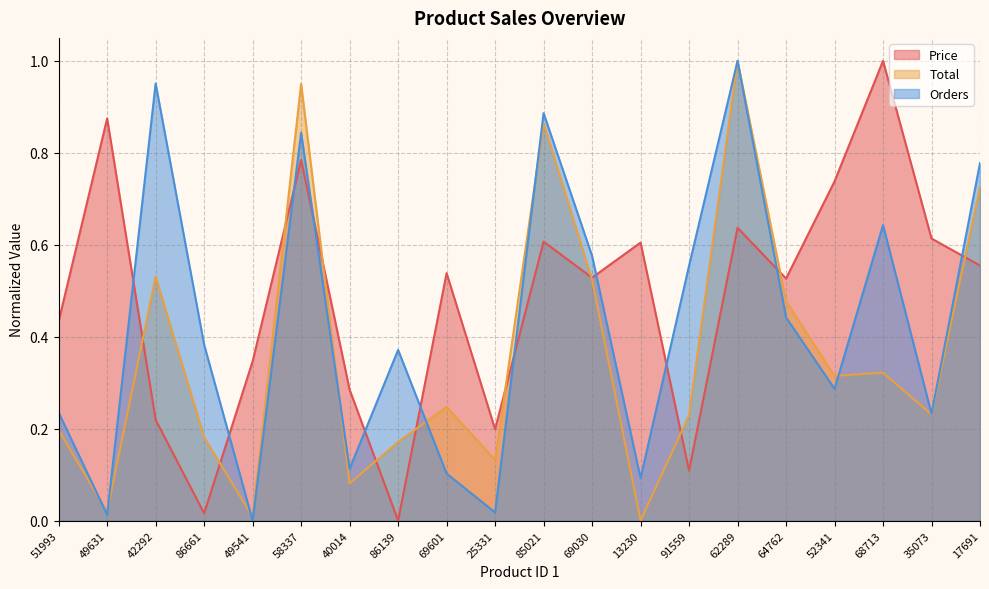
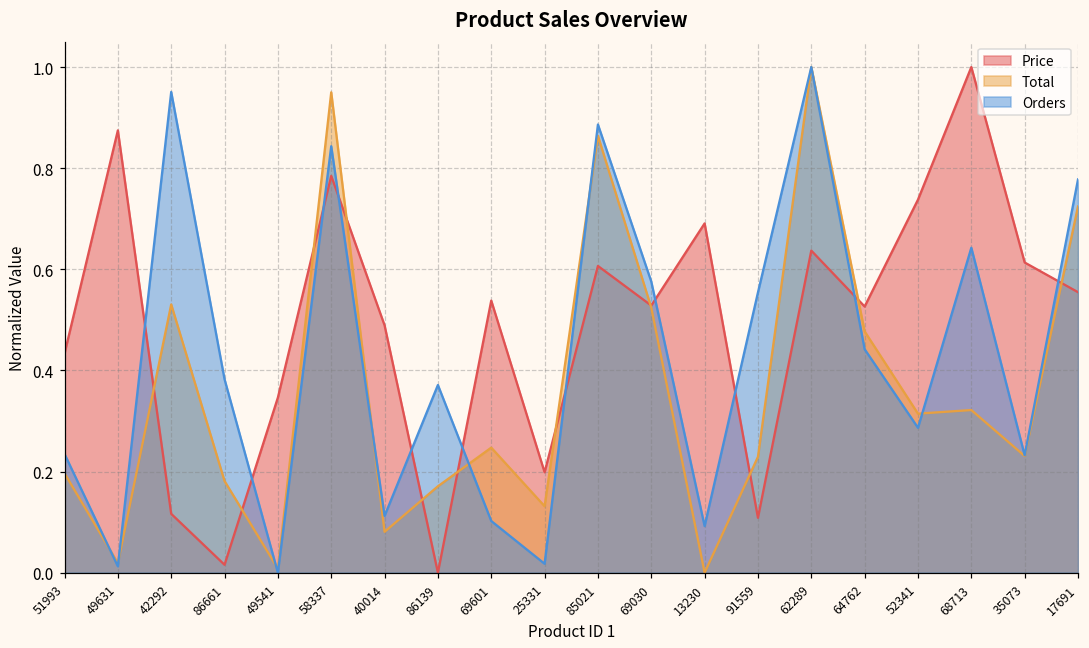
Price, 42292: 0.22 -> 0.12
Price, 40014: 0.28 -> 0.49
Price, 13230: 0.60 -> 0.69
